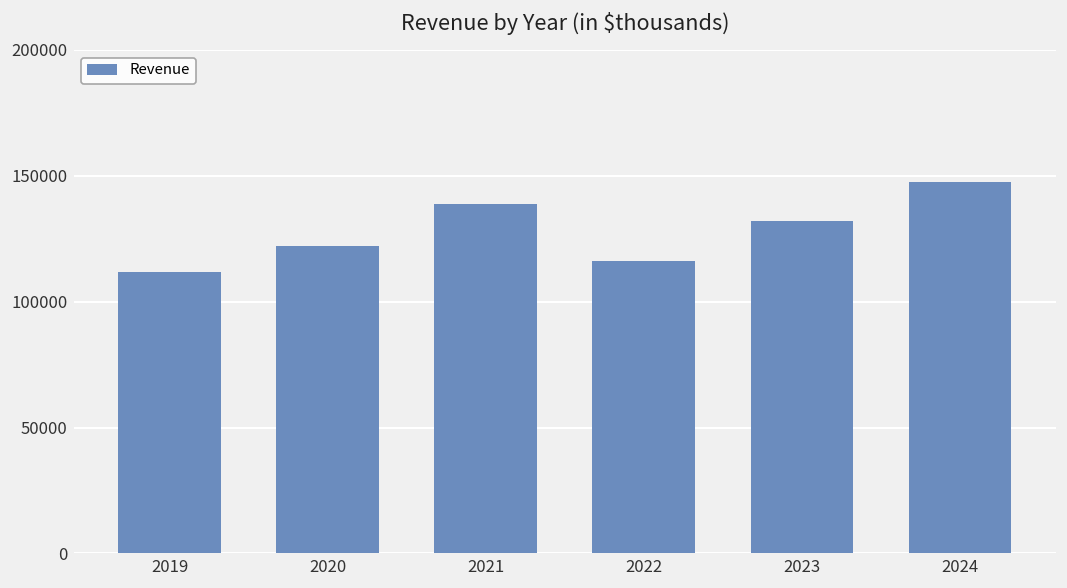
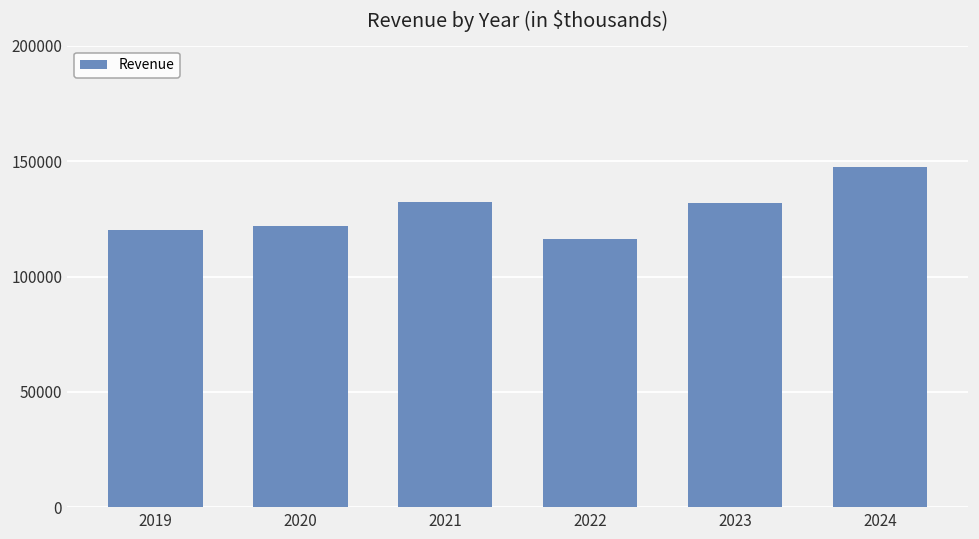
2019: 112000 -> 120000
2021: 139000 -> 133000
